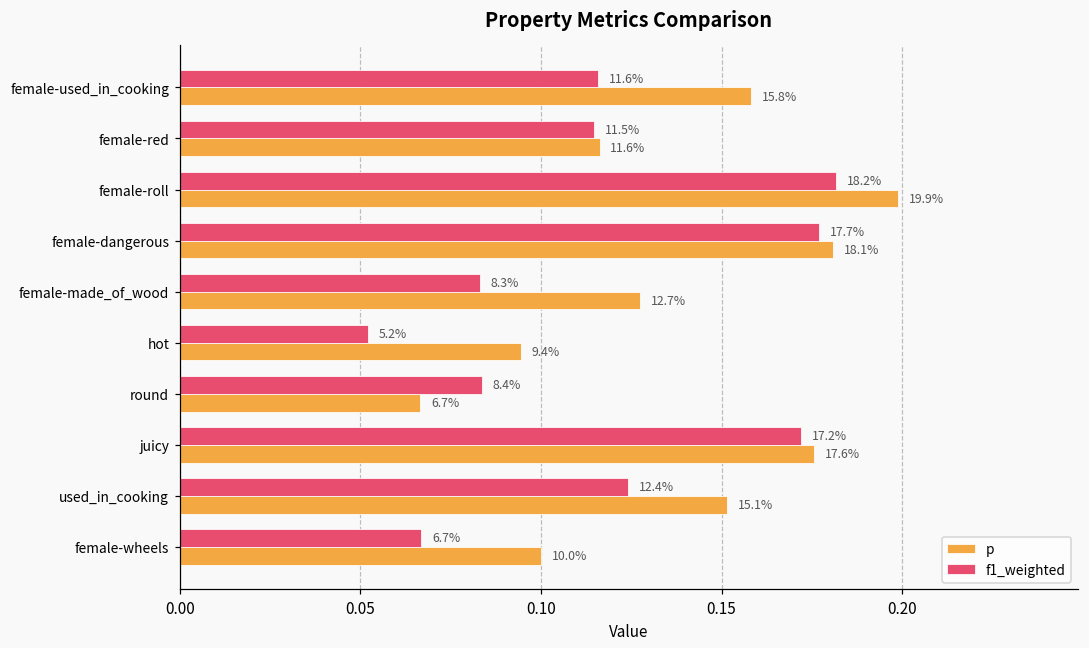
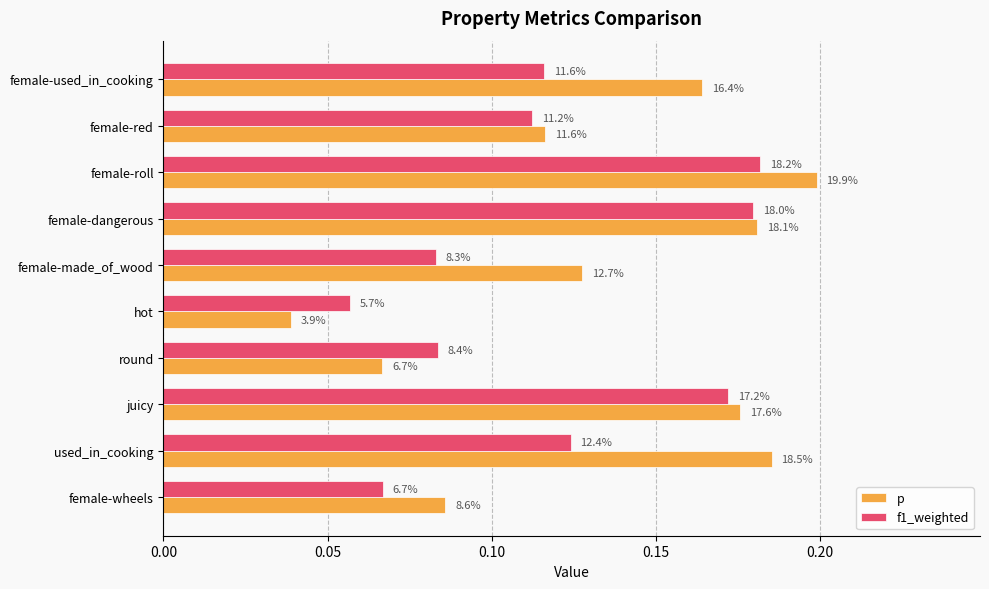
p, female-used_in_cooking: 15.8% -> 16.4%
f1_weighted, female-red: 11.5% -> 11.2%
f1_weighted, female-dangerous: 17.7% -> 18.0%
f1_weighted, hot: 5.2% -> 5.7%
p, hot: 9.4% -> 3.9%
p, used_in_cooking: 15.1% -> 18.5%
p, female-wheels: 10.0% -> 8.6%
